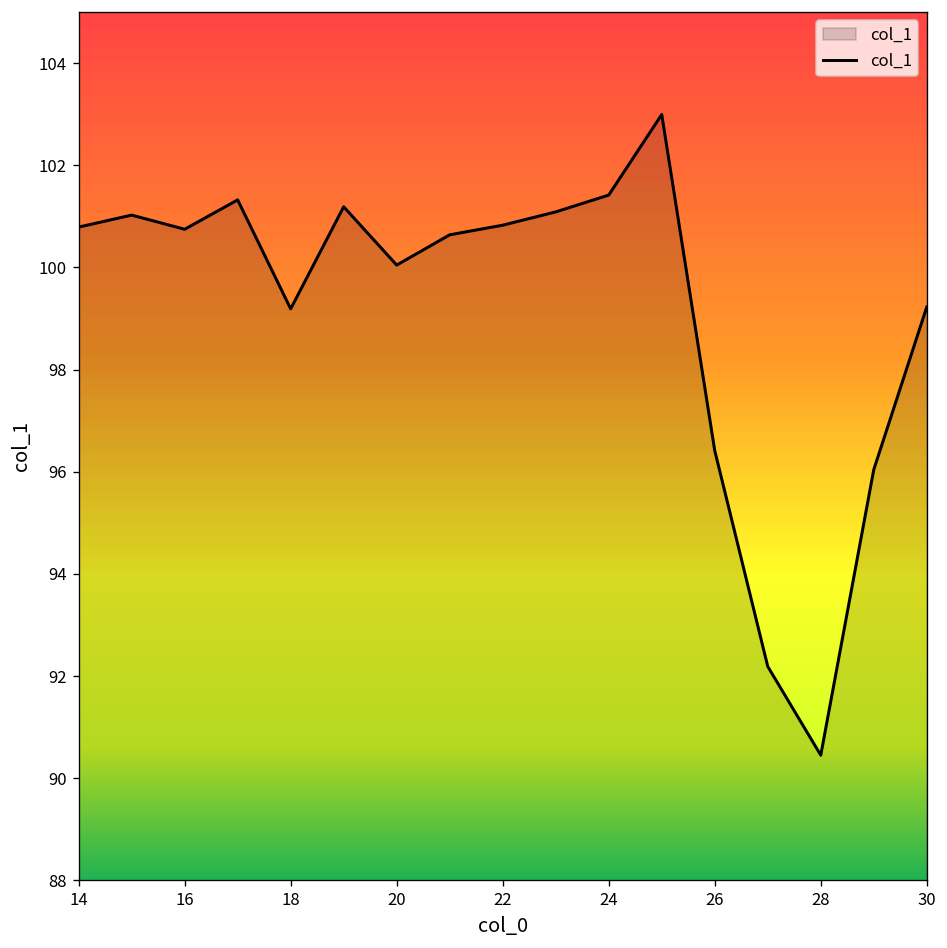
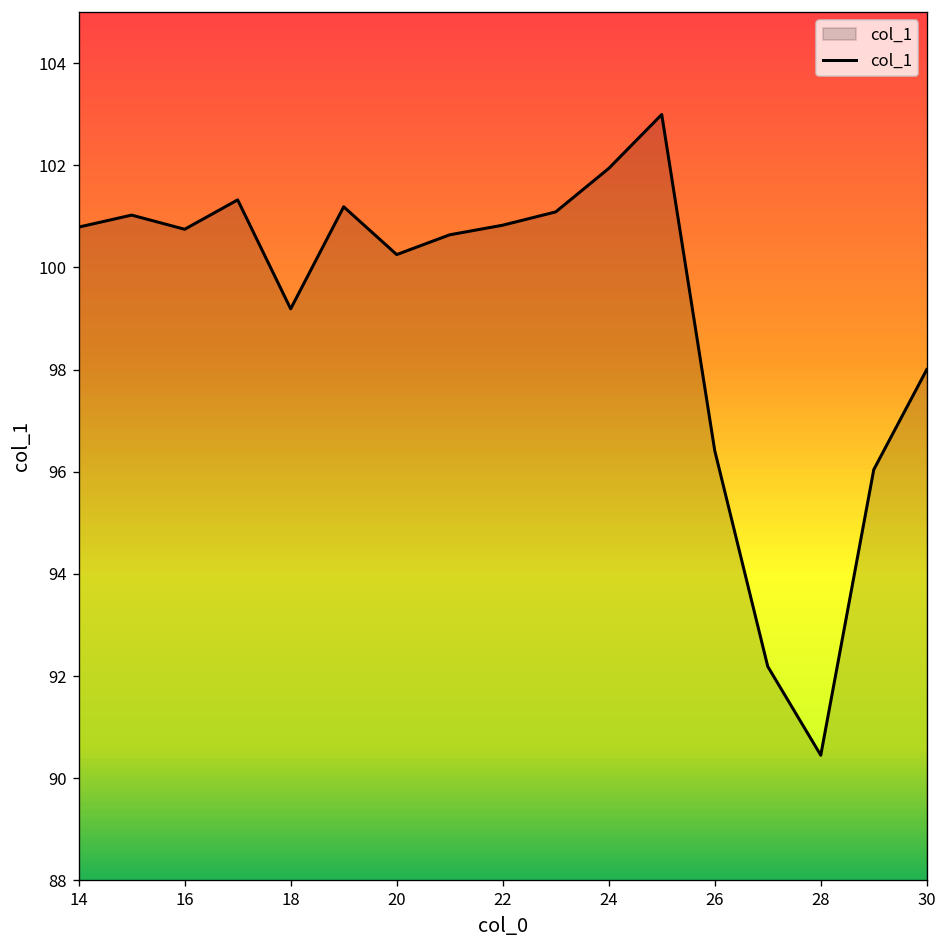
20: 100.0 -> 100.3
24: 101.4 -> 101.9
30: 99.2 -> 98.0
